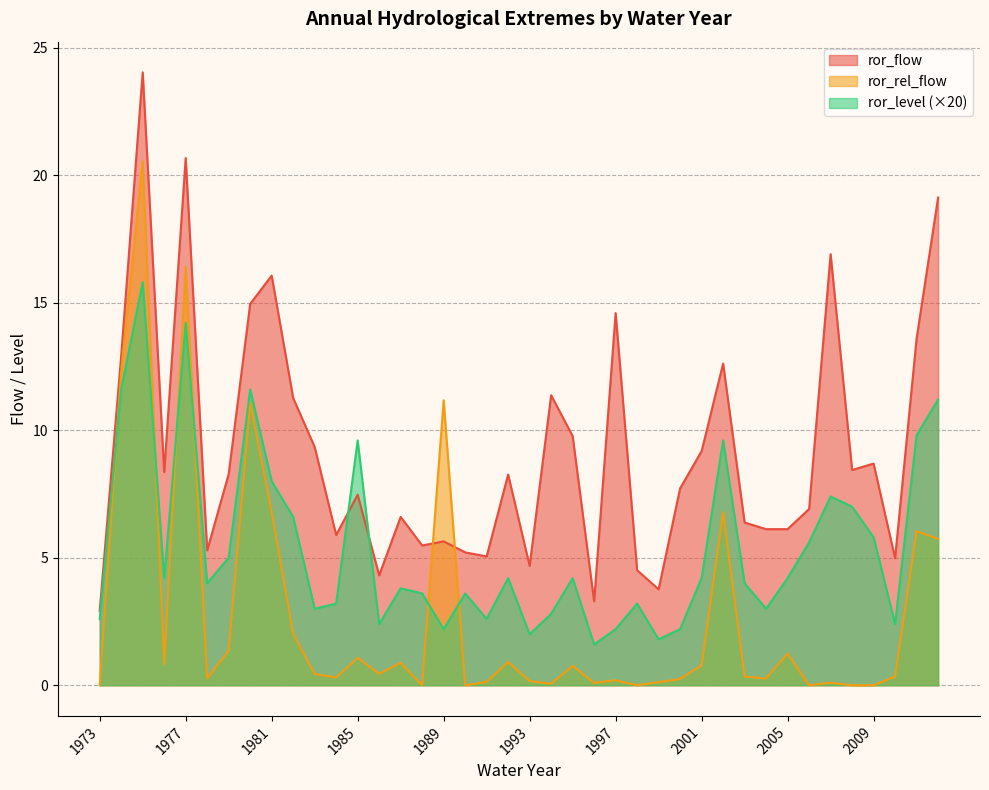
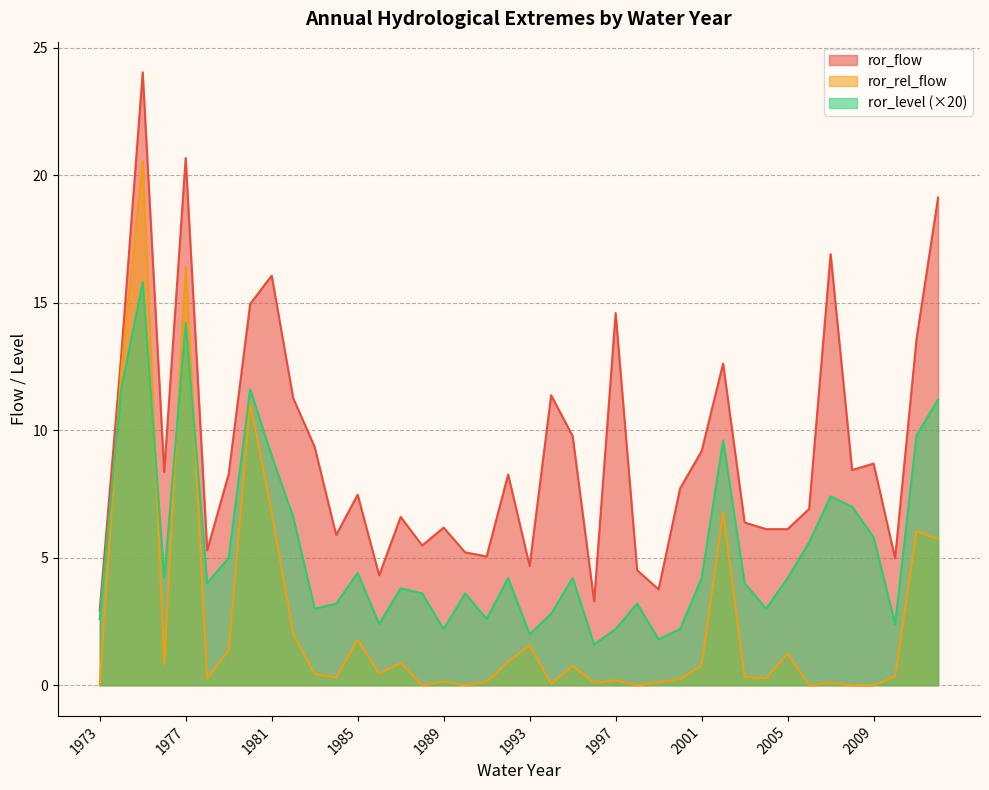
ror_level (×20), 1981: 8.0 -> 9.0
ror_rel_flow, 1985: 1.1 -> 1.8
ror_level (×20), 1985: 9.6 -> 4.4
ror_flow, 1989: 5.6 -> 6.2
ror_rel_flow, 1989: 11.2 -> 0.1
ror_rel_flow, 1993: 0.2 -> 1.6
